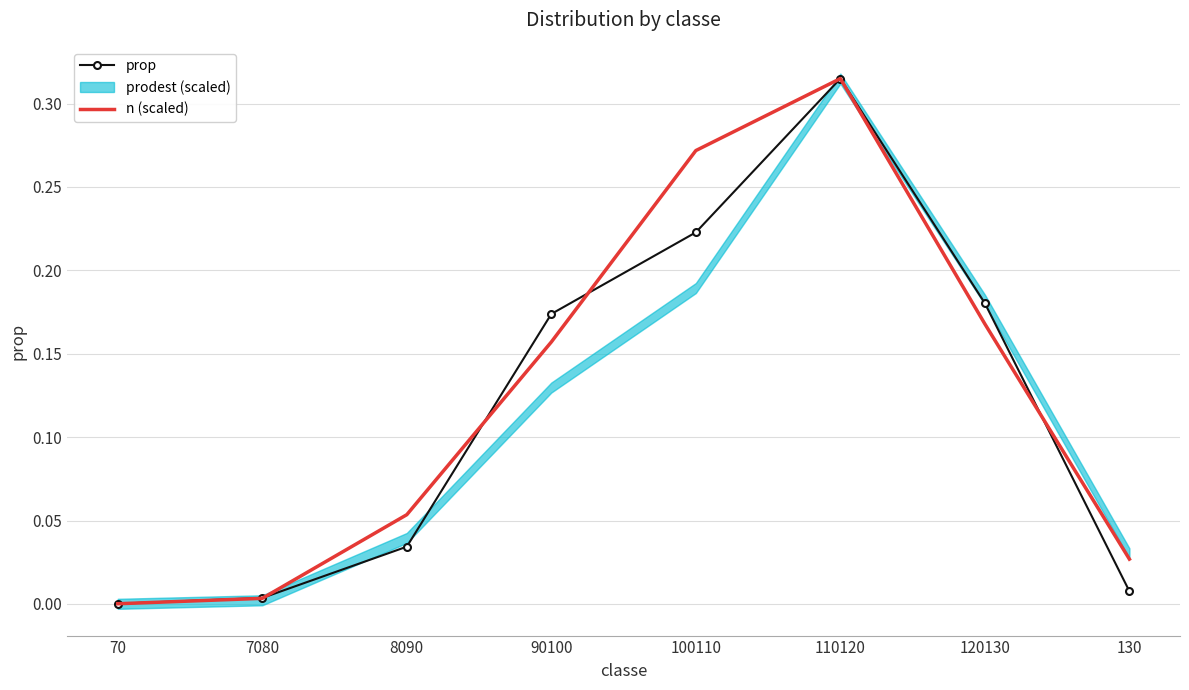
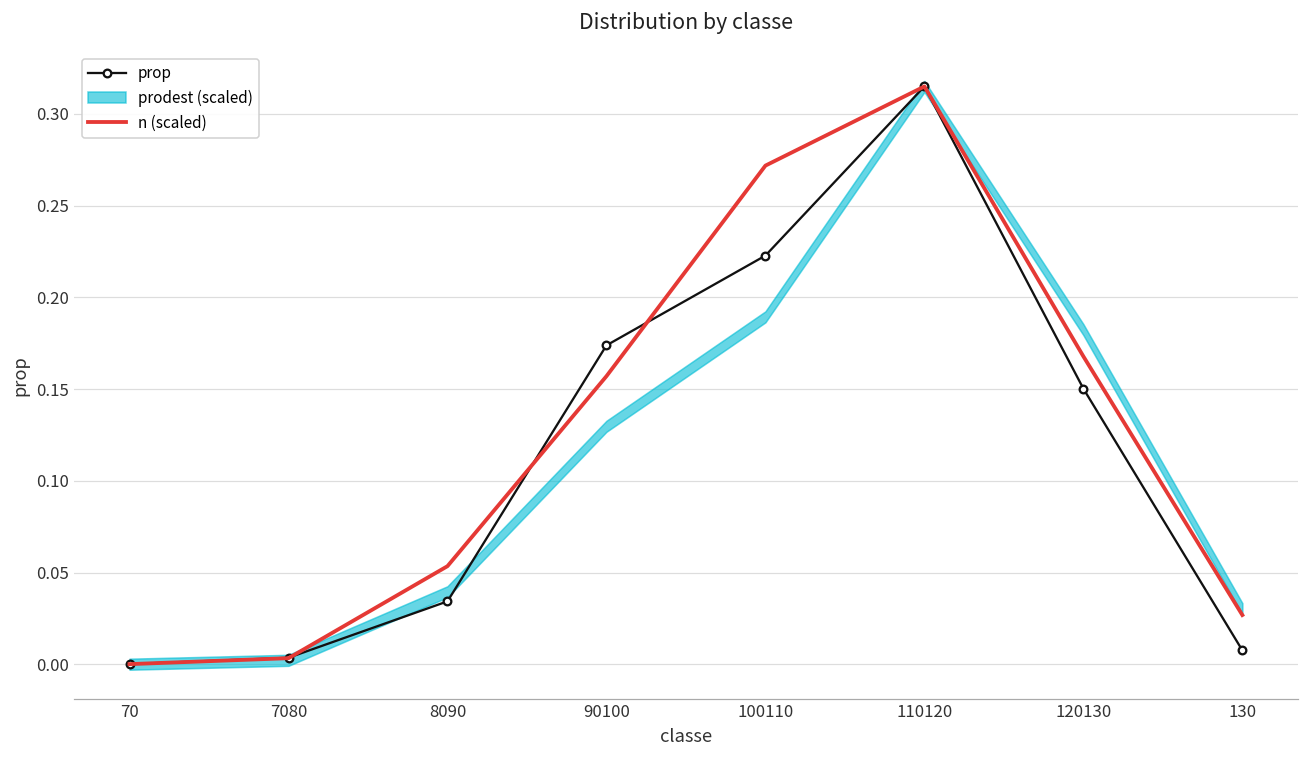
prop, 120130: 0.180 -> 0.150
